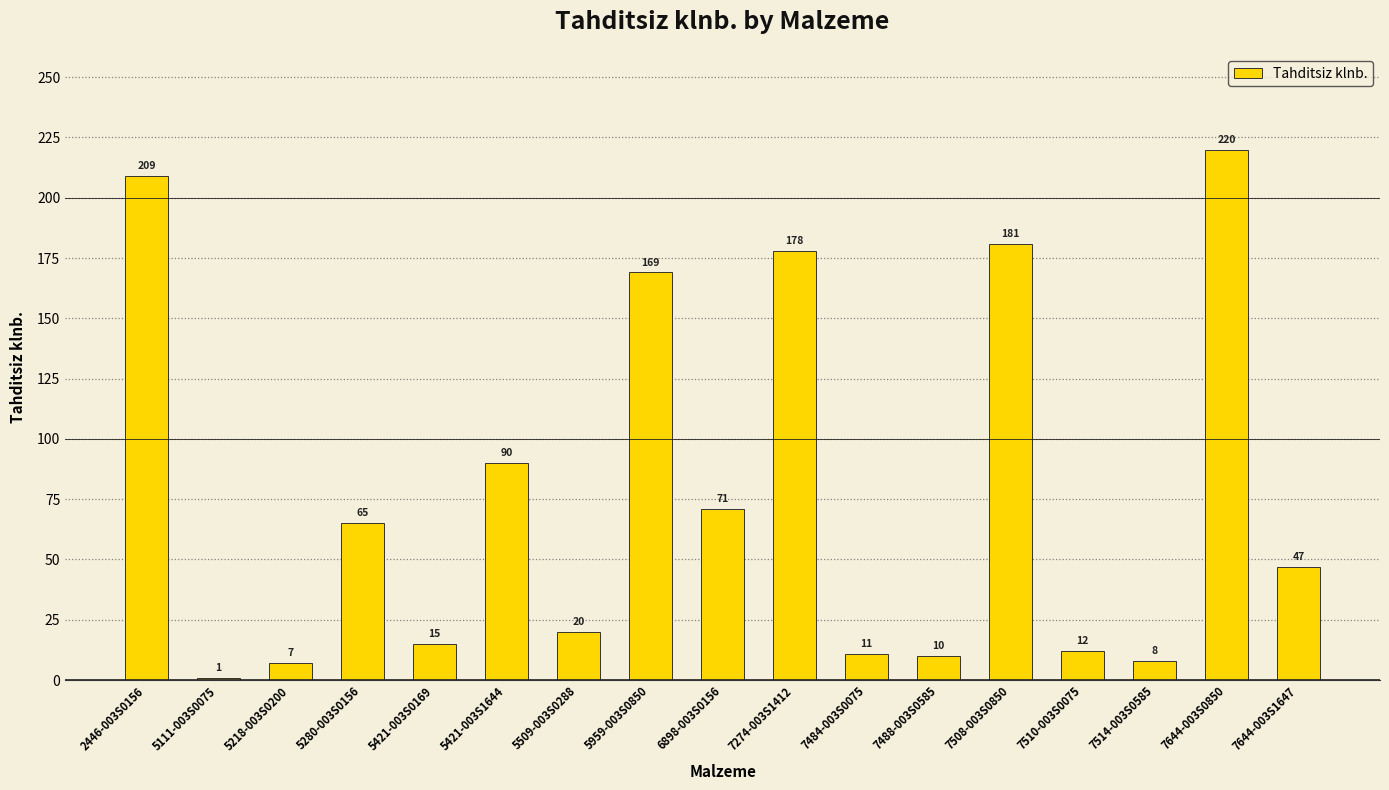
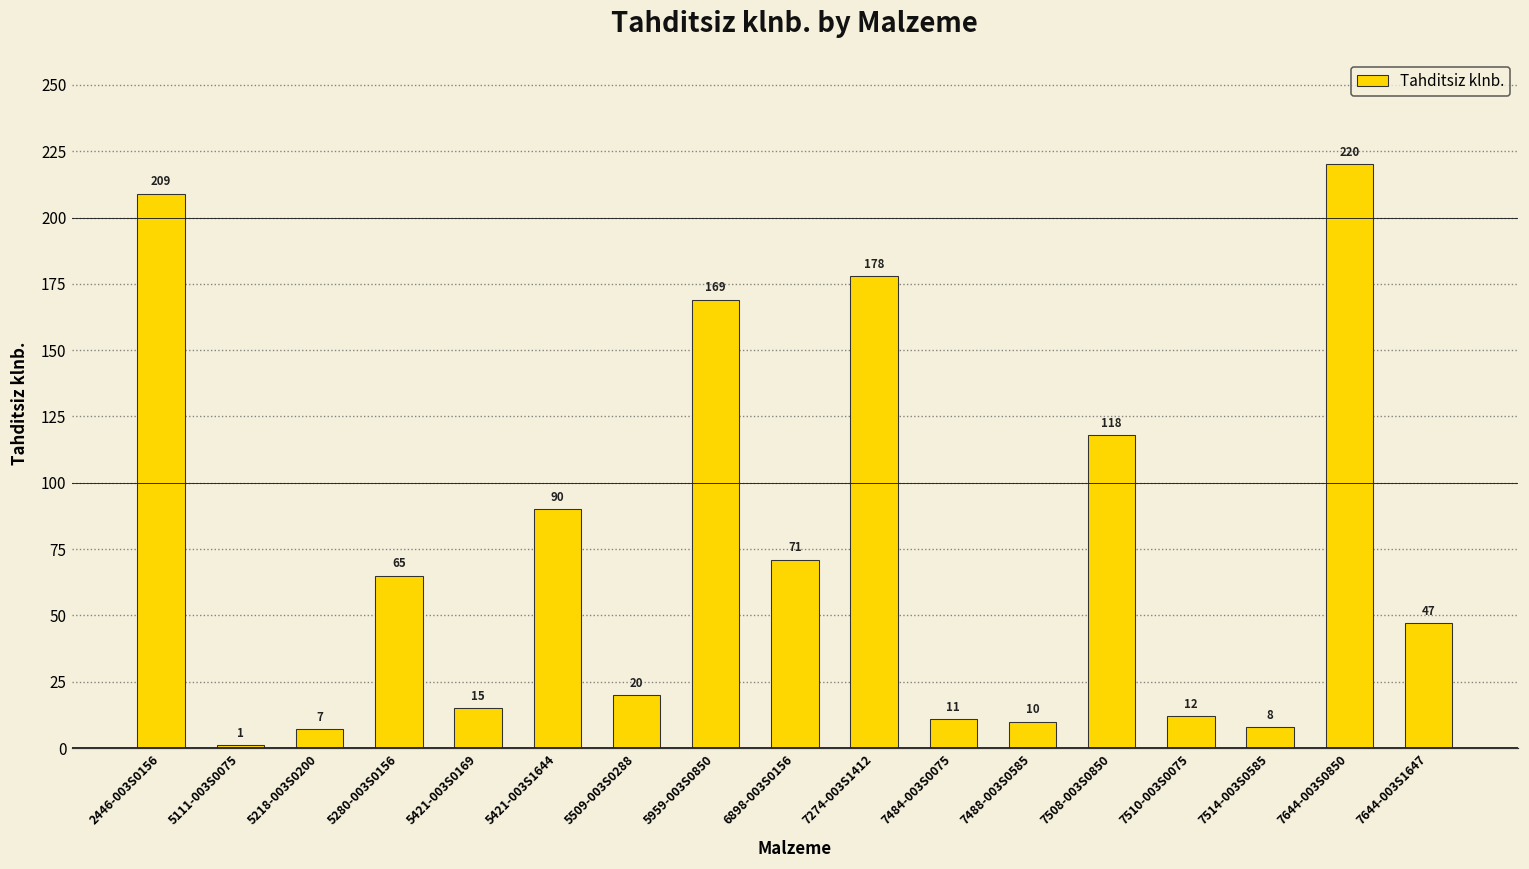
7508-003S0850: 181 -> 118
